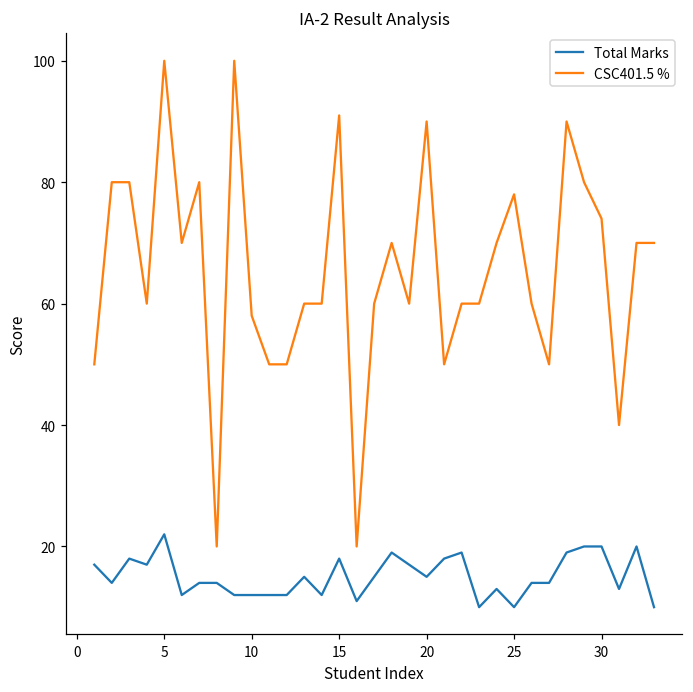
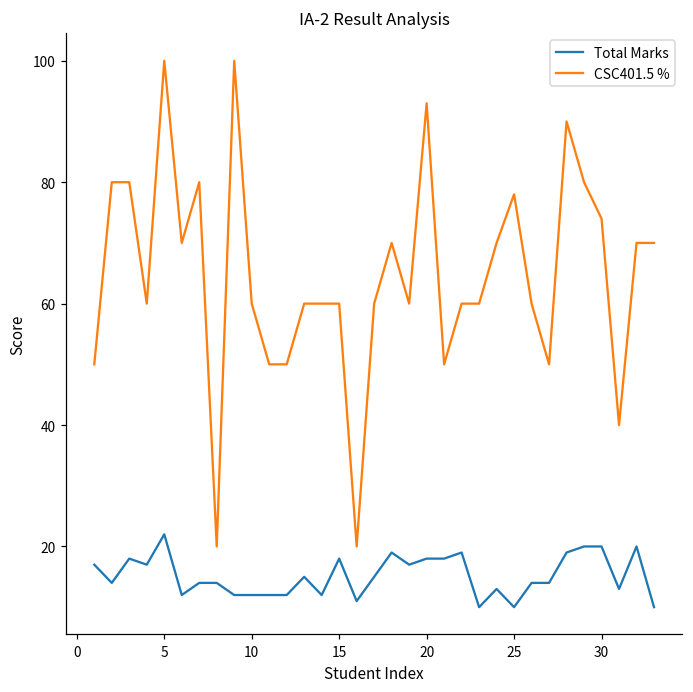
CSC401.5 %, 10: 58 -> 60
CSC401.5 %, 15: 91 -> 60
Total Marks, 20: 15 -> 18
CSC401.5 %, 20: 90 -> 93
